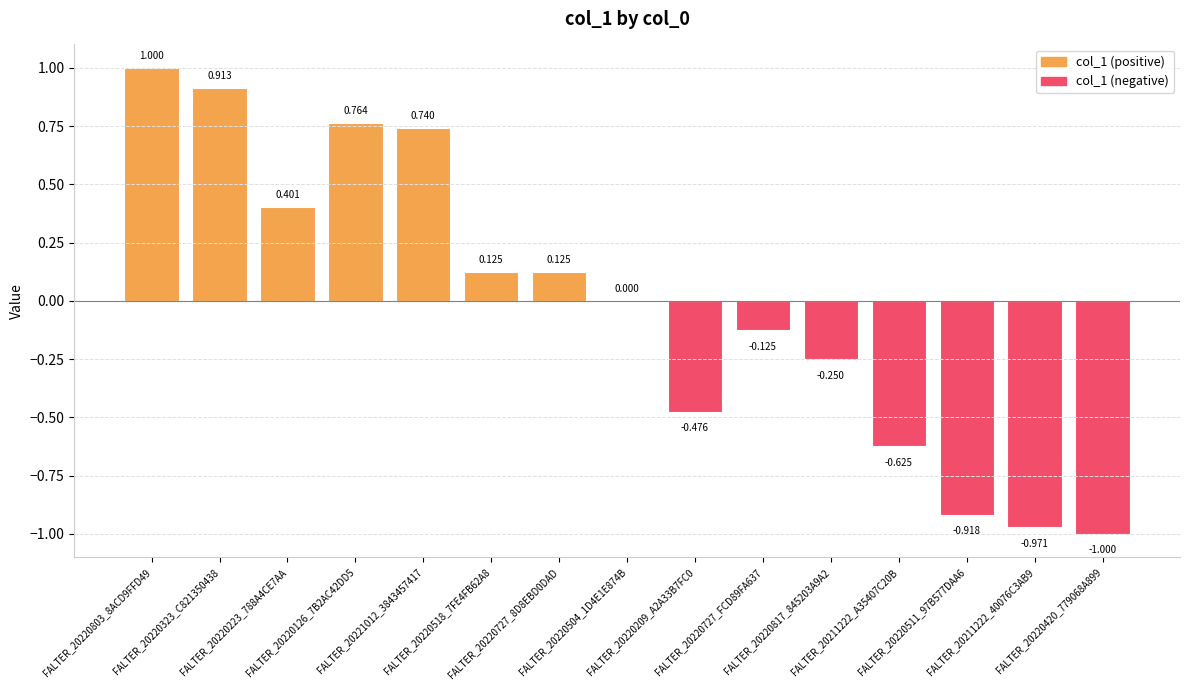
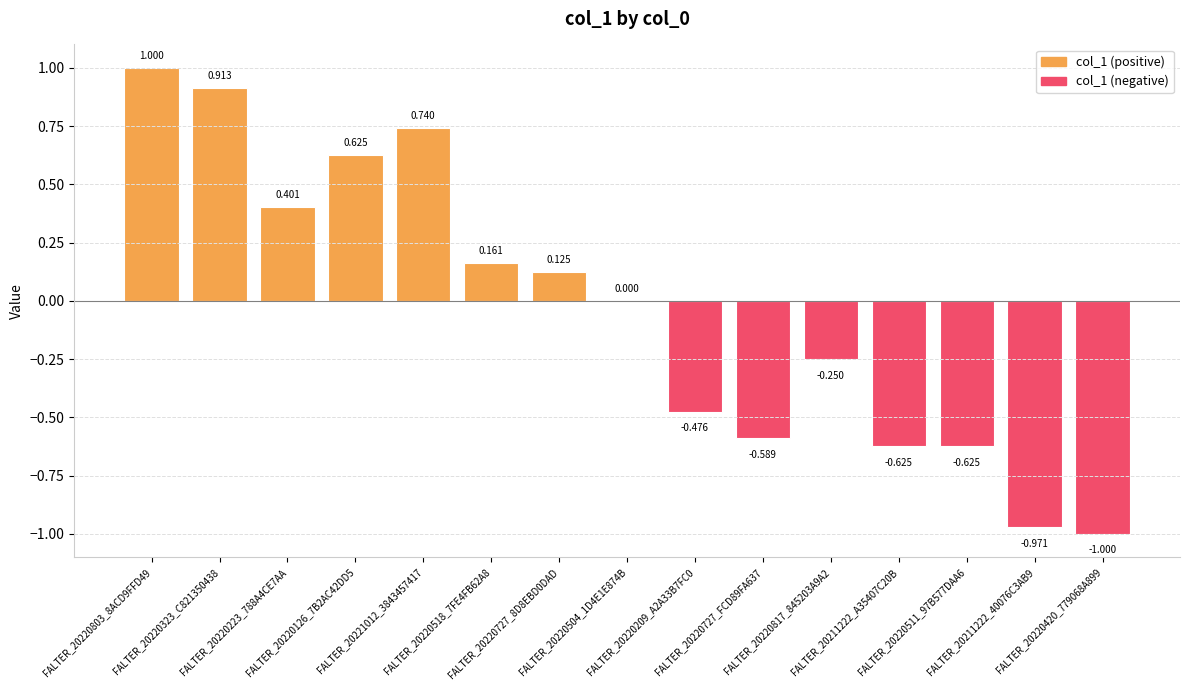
col_1 (positive), FALTER_20220126_7B2AC42DD5: 0.764 -> 0.625
col_1 (positive), FALTER_20220518_7FE4FB62A8: 0.125 -> 0.161
col_1 (negative), FALTER_20220727_FCD89FA637: -0.125 -> -0.589
col_1 (negative), FALTER_20220511_97B577DAA6: -0.918 -> -0.625
